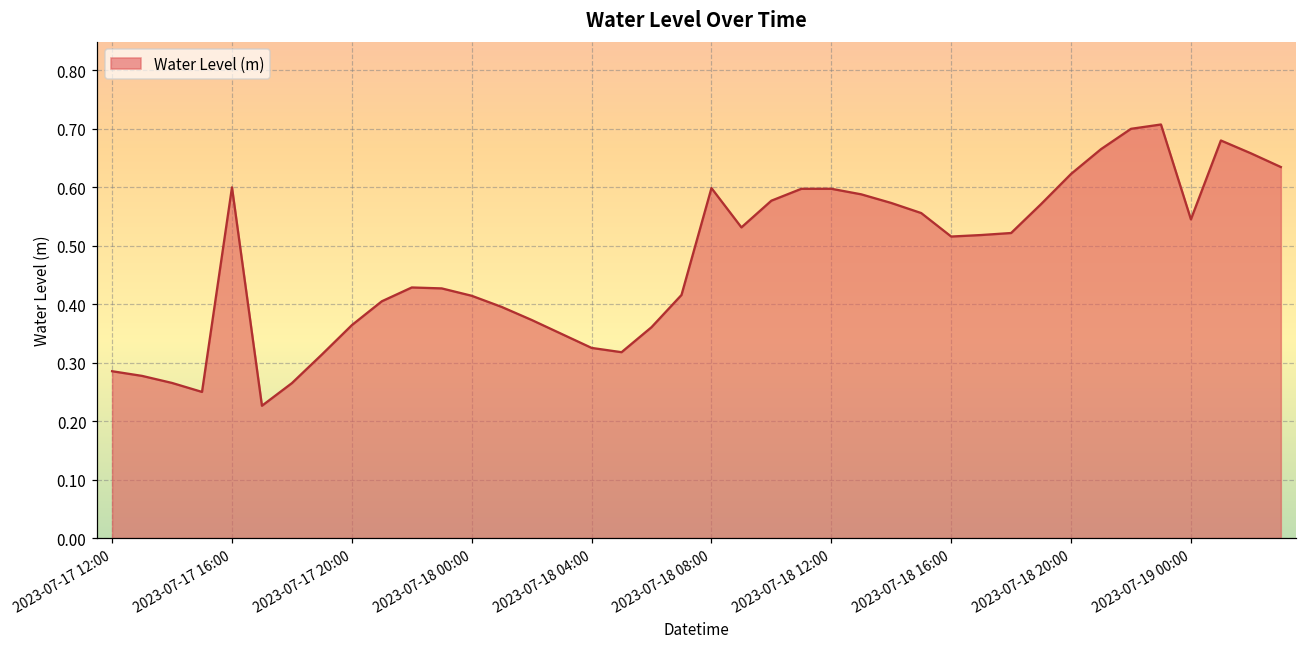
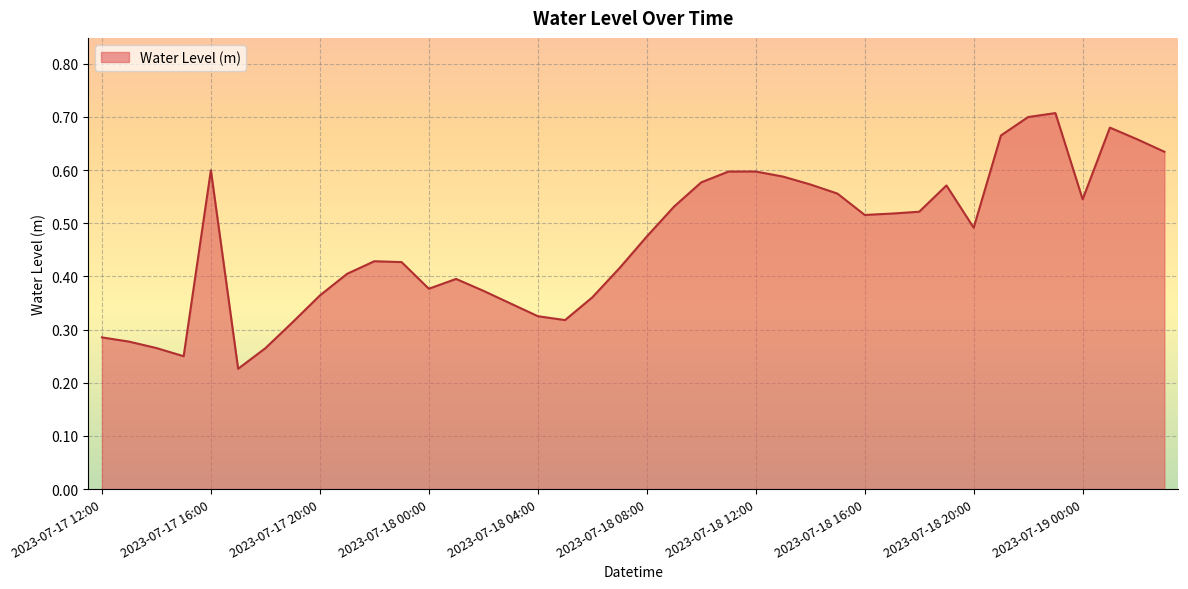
2023-07-18 00:00: 0.41 -> 0.38
2023-07-18 08:00: 0.60 -> 0.47
2023-07-18 20:00: 0.62 -> 0.49
